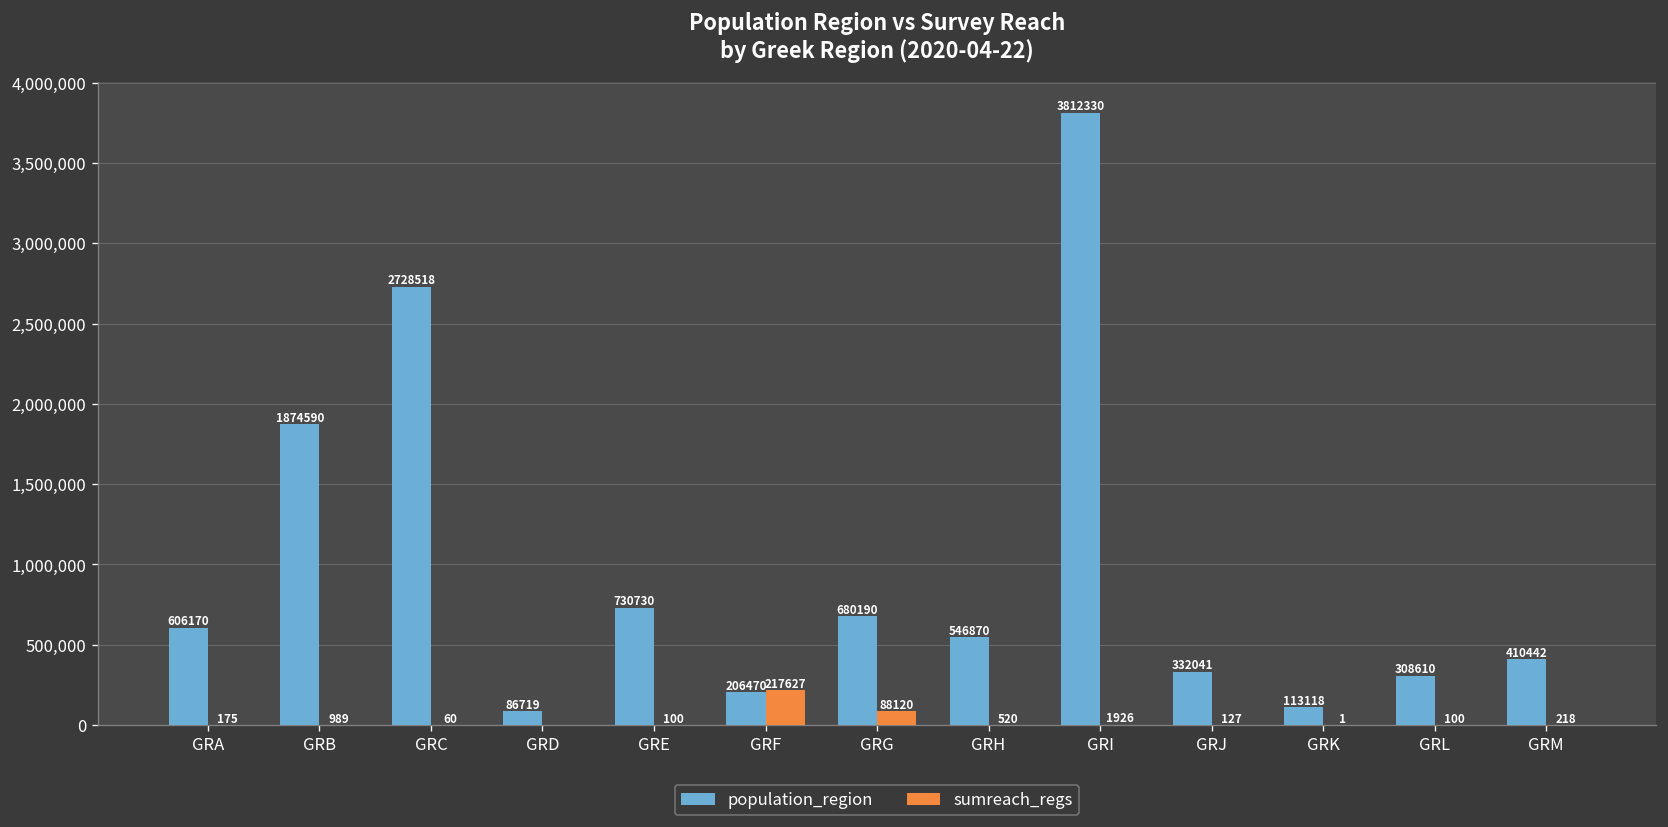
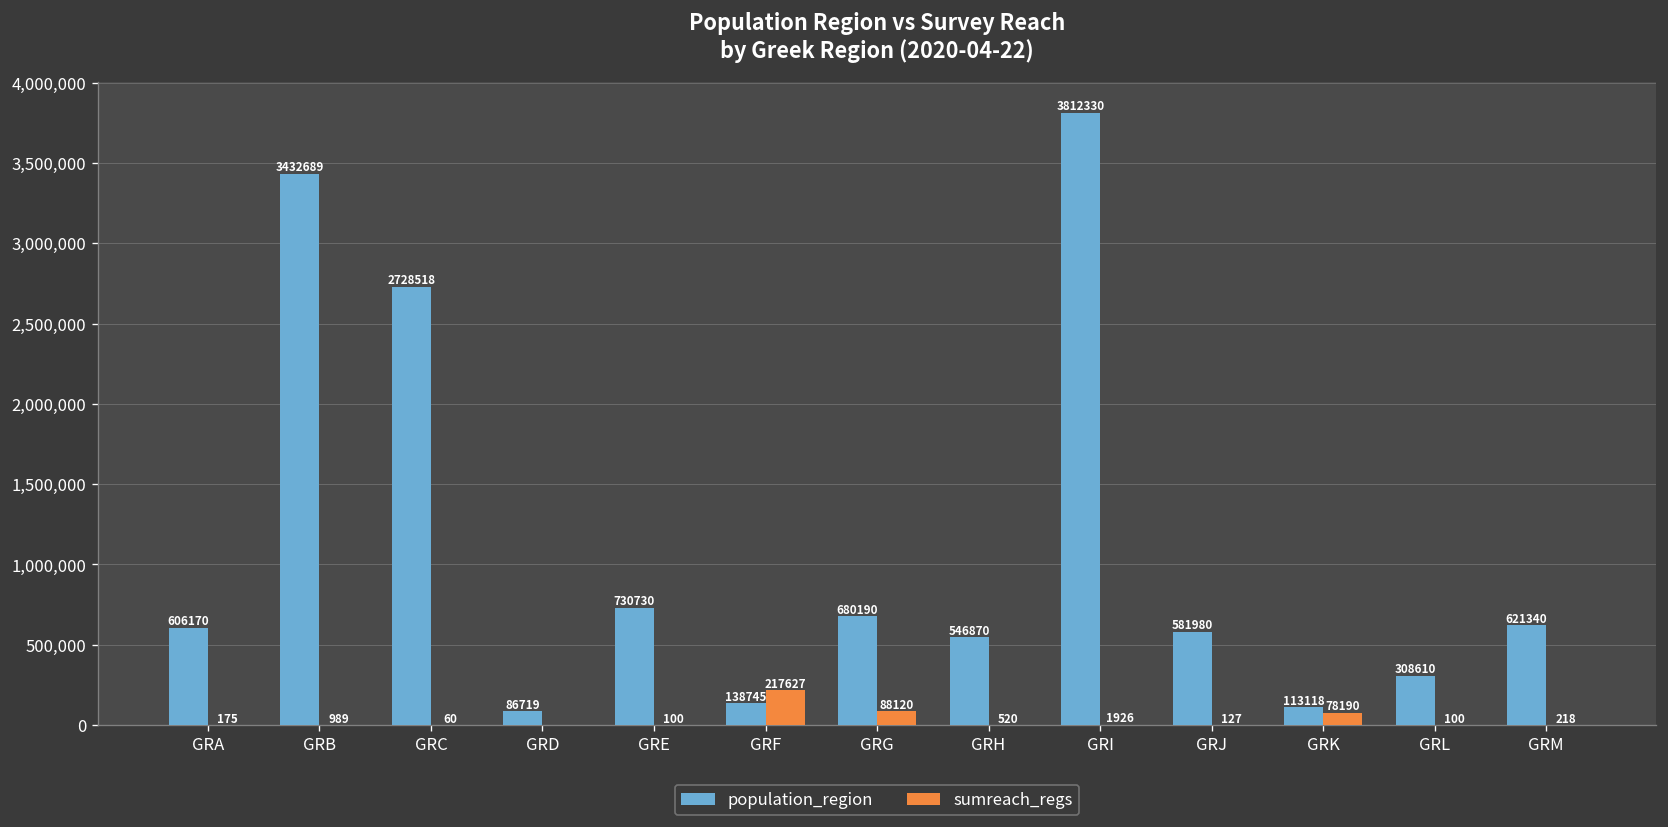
population_region, GRB: 1874590 -> 3432689
population_region, GRF: 206470 -> 138745
population_region, GRJ: 332041 -> 581980
sumreach_regs, GRK: 1 -> 78190
population_region, GRM: 410442 -> 621340
